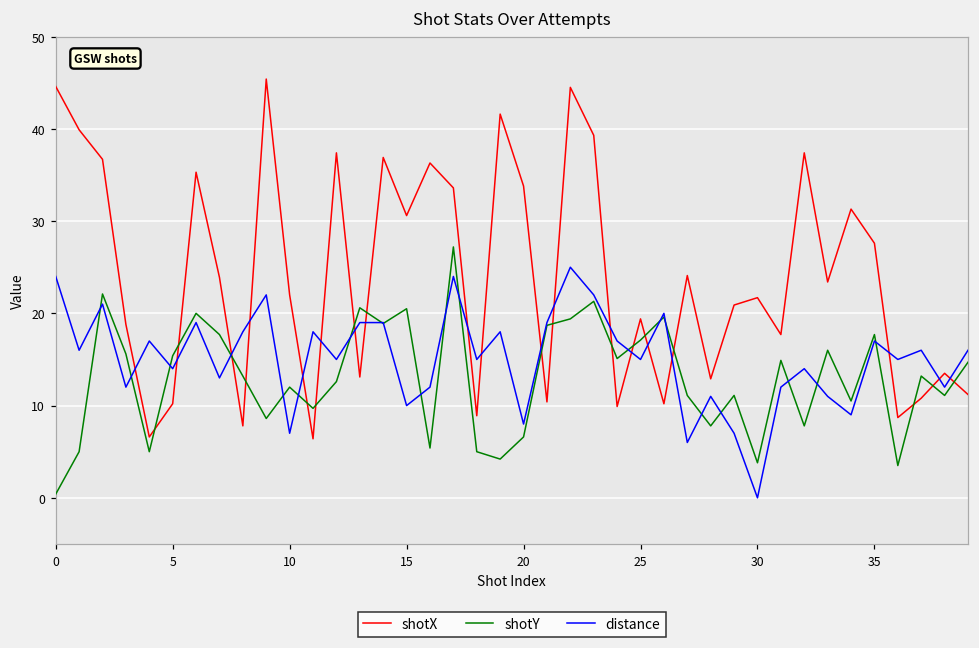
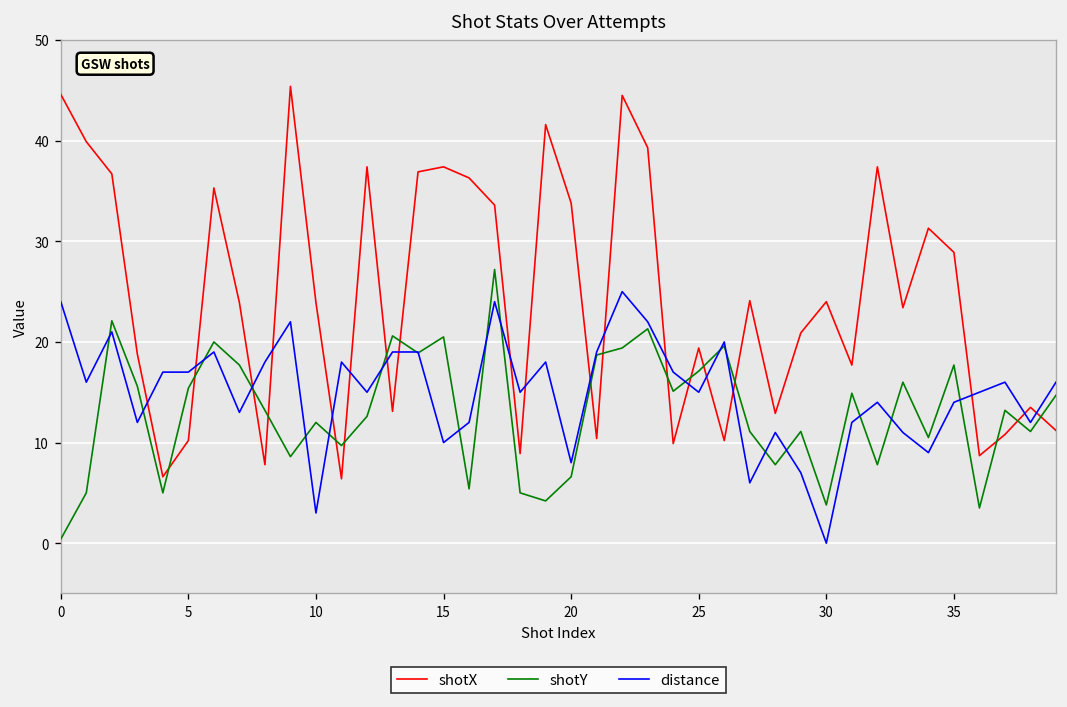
distance, 5: 14 -> 17
shotX, 10: 22 -> 24
distance, 10: 7 -> 3
shotX, 15: 31 -> 37
shotX, 30: 22 -> 24
shotX, 35: 28 -> 29
distance, 35: 17 -> 14
